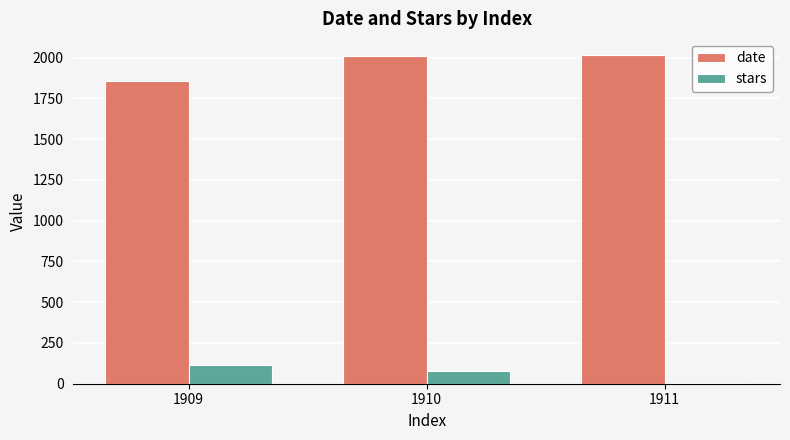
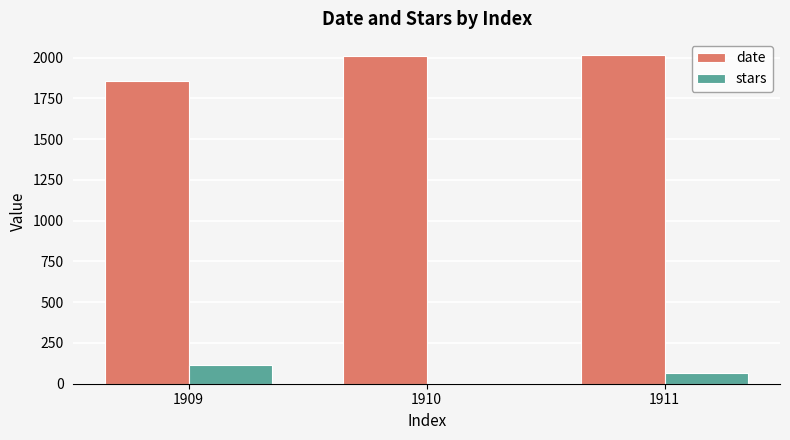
stars, 1910: 80 -> 0
stars, 1911: 10 -> 70
